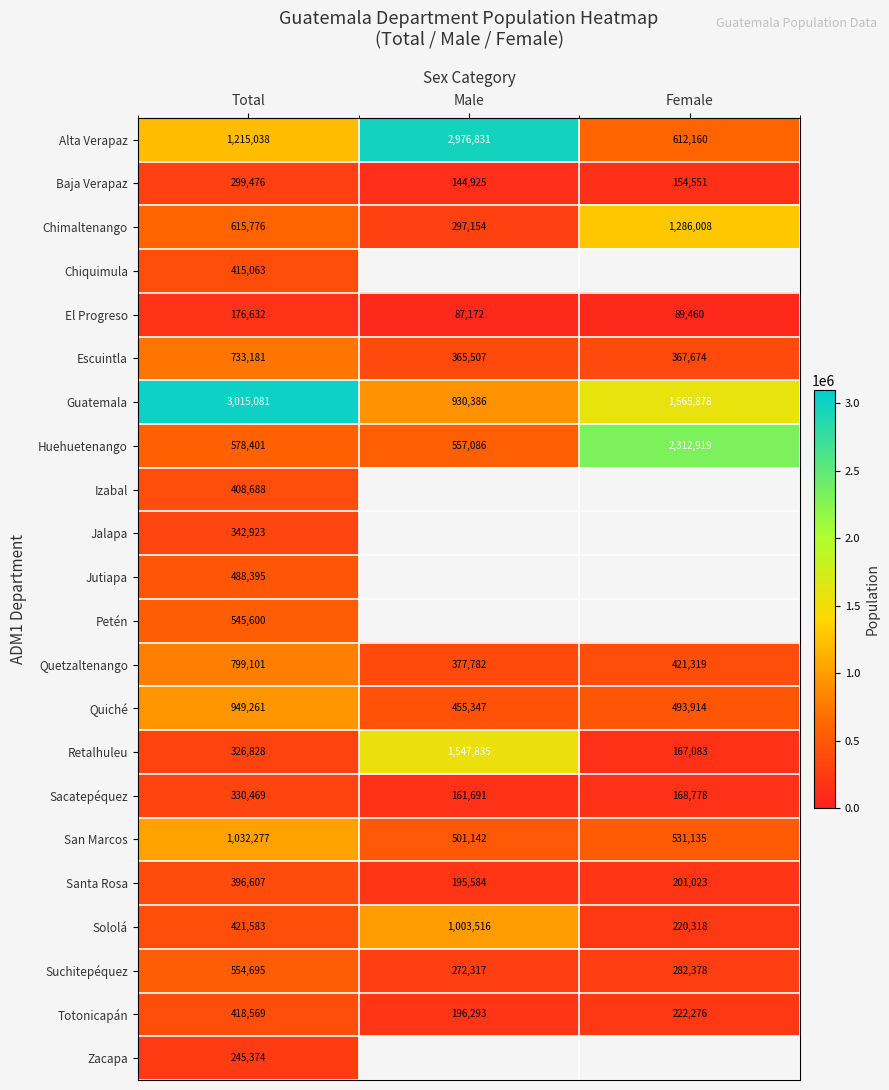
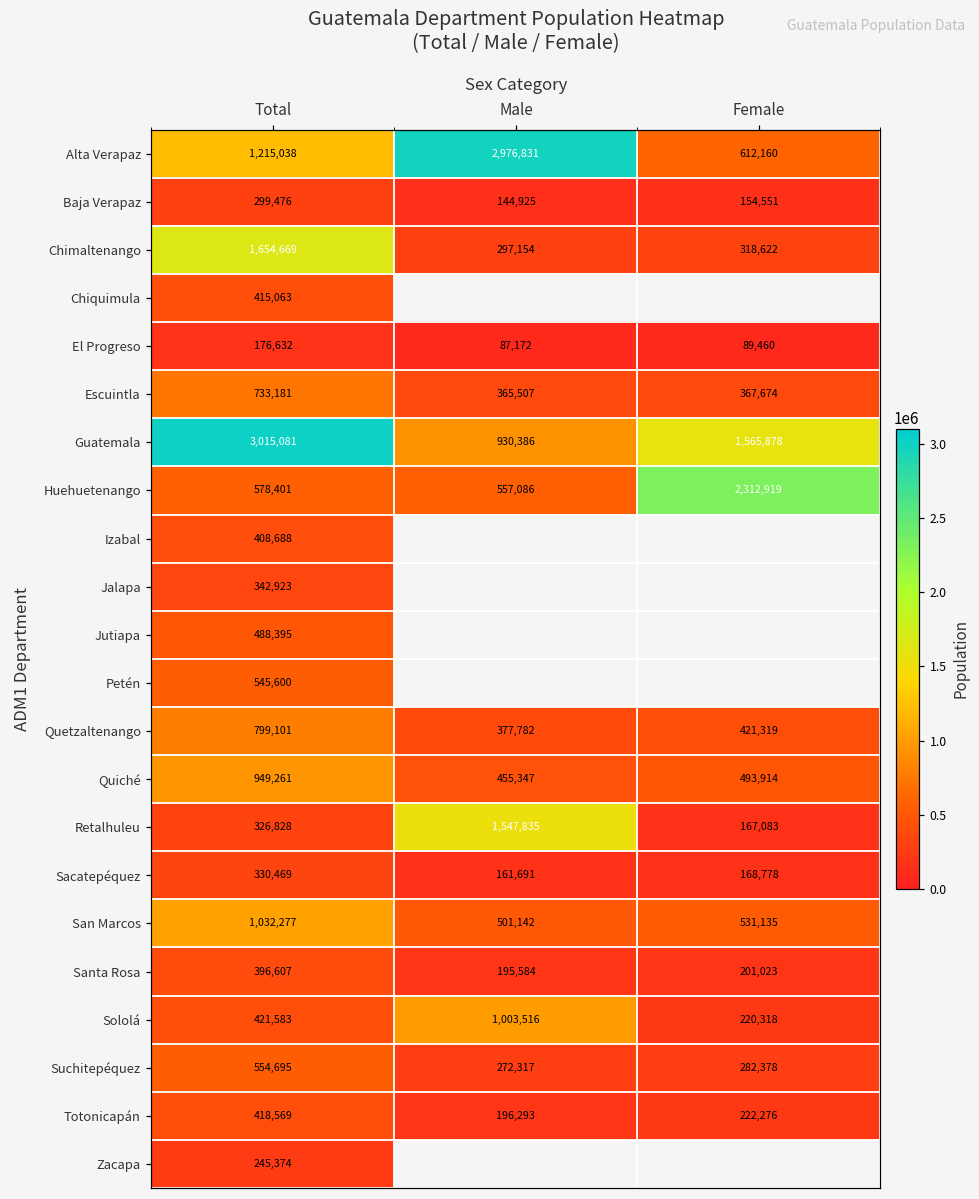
Chimaltenango, Total: 615,776 -> 1,654,669
Chimaltenango, Female: 1,286,008 -> 318,622
